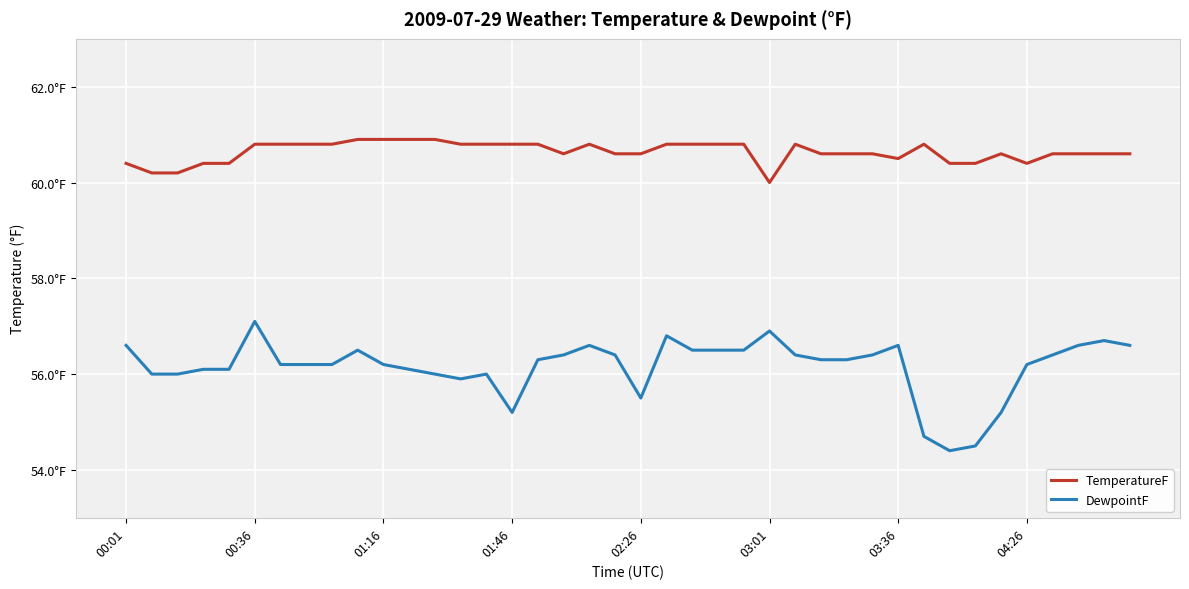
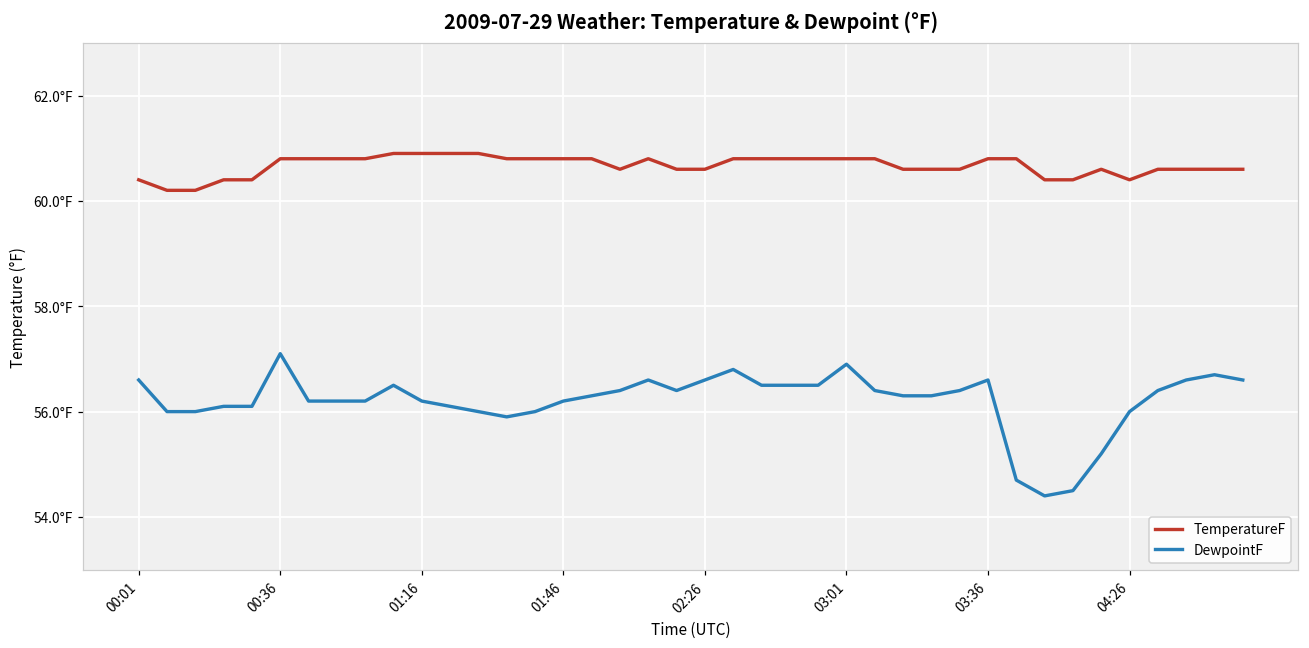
DewpointF, 01:46: 55.2°F -> 56.2°F
DewpointF, 02:26: 55.5°F -> 56.6°F
TemperatureF, 03:01: 60.0°F -> 60.8°F
TemperatureF, 03:36: 60.5°F -> 60.8°F
DewpointF, 04:26: 56.2°F -> 56.0°F
